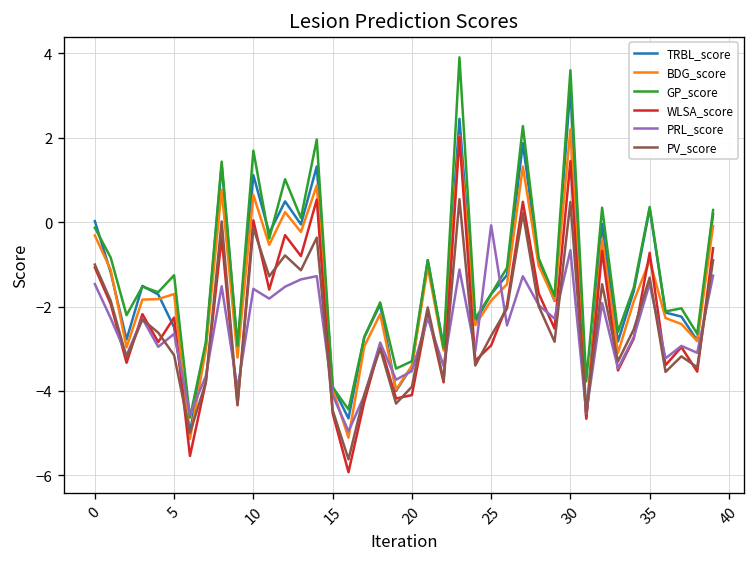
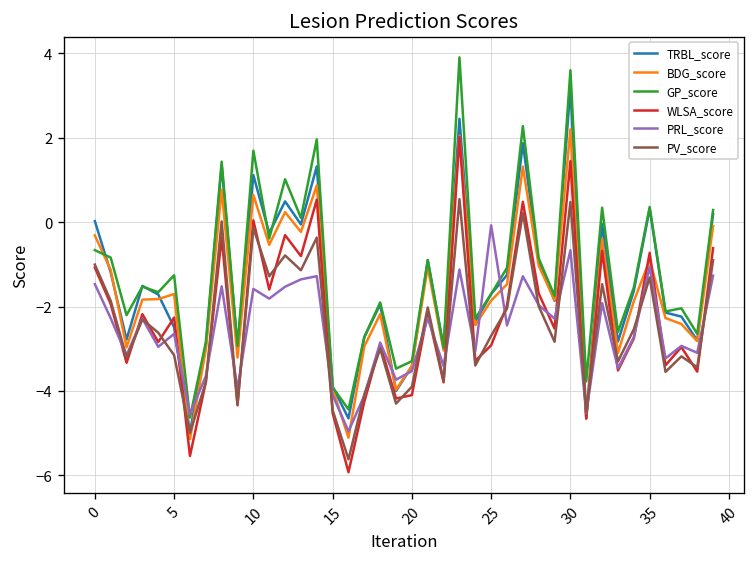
GP_score, 0: -0.1 -> -0.7
PRL_score, 35: -1.5 -> -1.1
